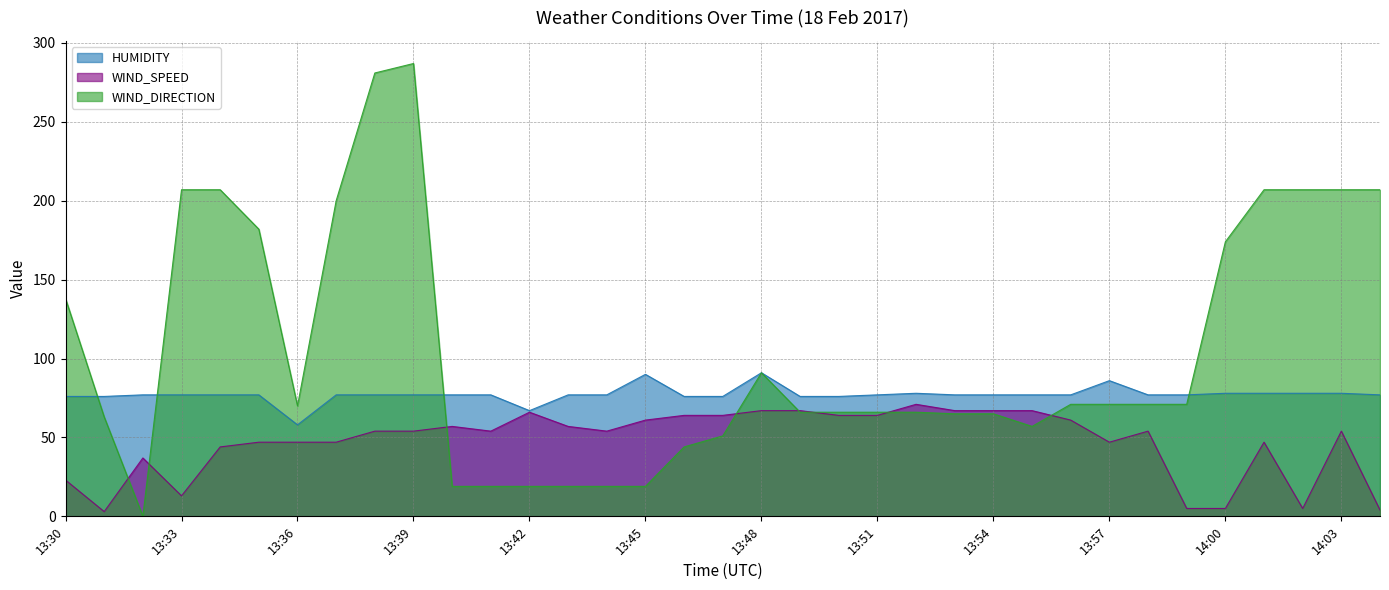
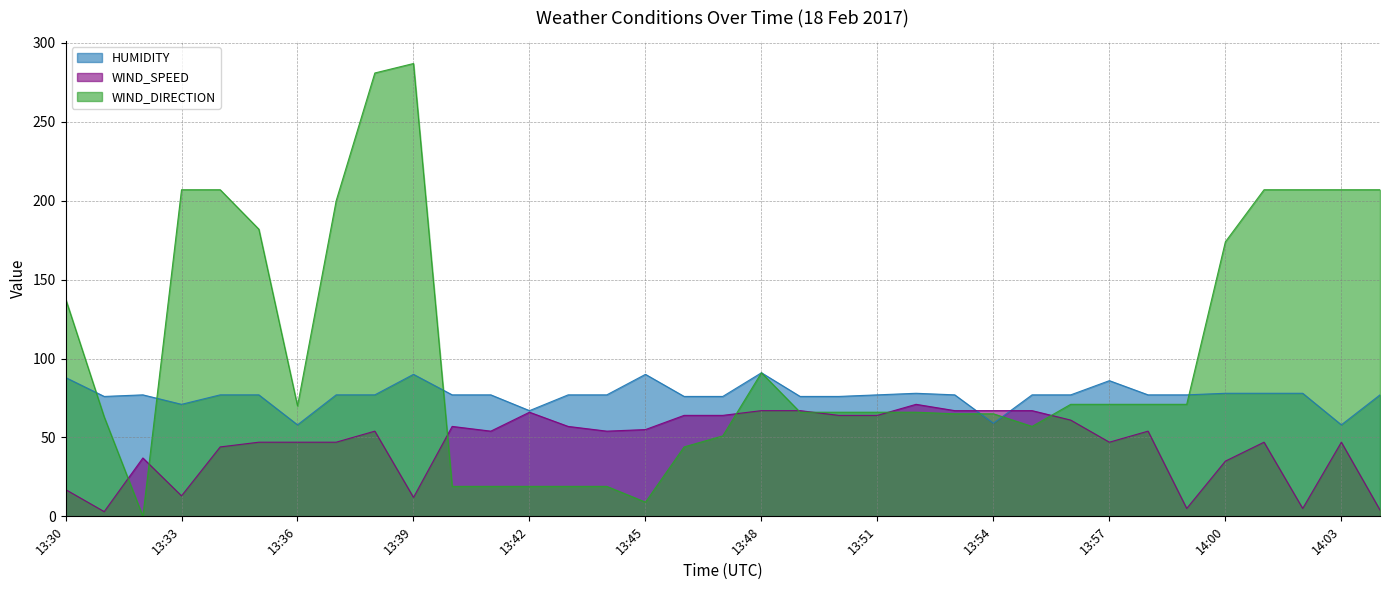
HUMIDITY, 13:30: 76 -> 88
WIND_SPEED, 13:30: 23 -> 17
HUMIDITY, 13:33: 77 -> 71
HUMIDITY, 13:39: 77 -> 90
WIND_SPEED, 13:39: 54 -> 12
WIND_SPEED, 13:45: 61 -> 55
WIND_DIRECTION, 13:45: 19 -> 9
HUMIDITY, 13:54: 77 -> 59
WIND_SPEED, 14:00: 5 -> 35
HUMIDITY, 14:03: 78 -> 58
WIND_SPEED, 14:03: 54 -> 47
